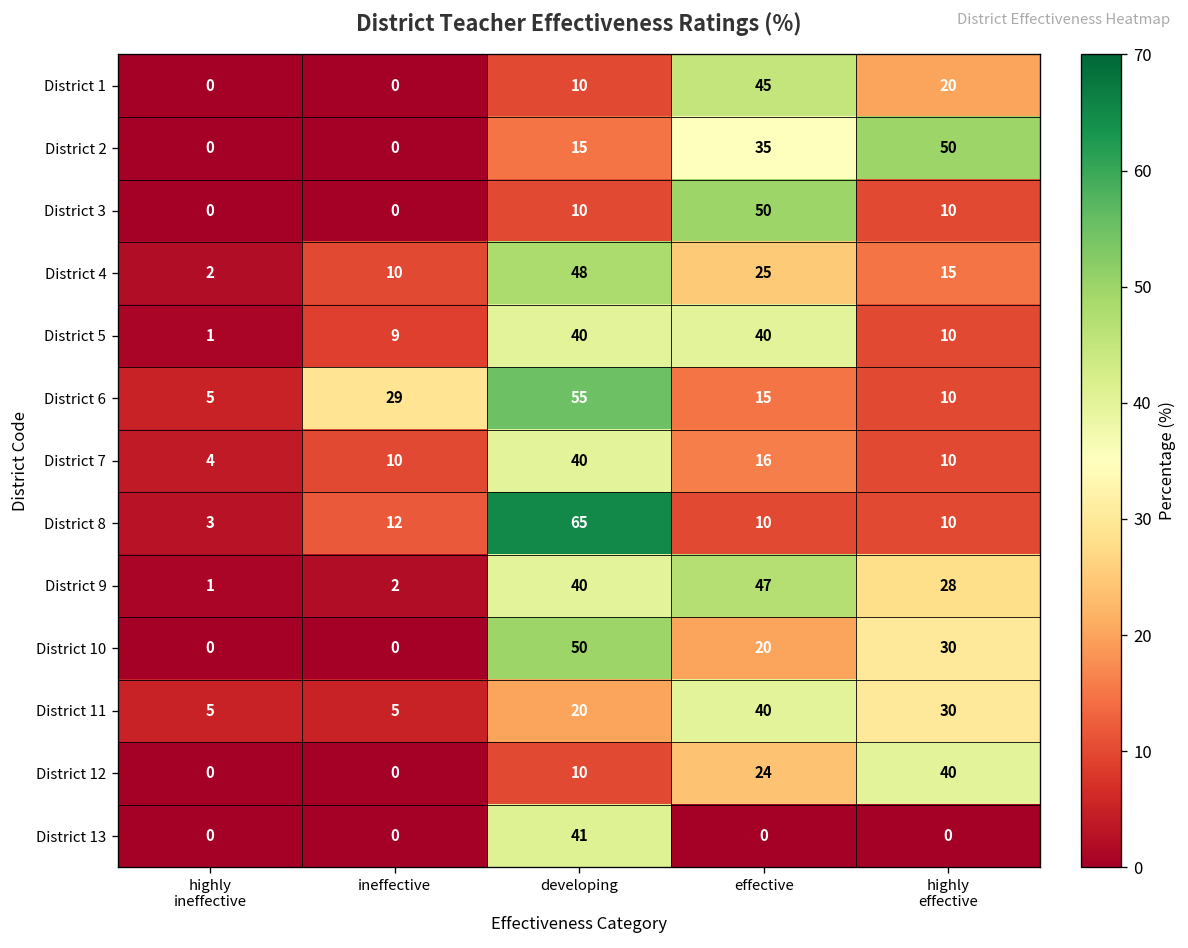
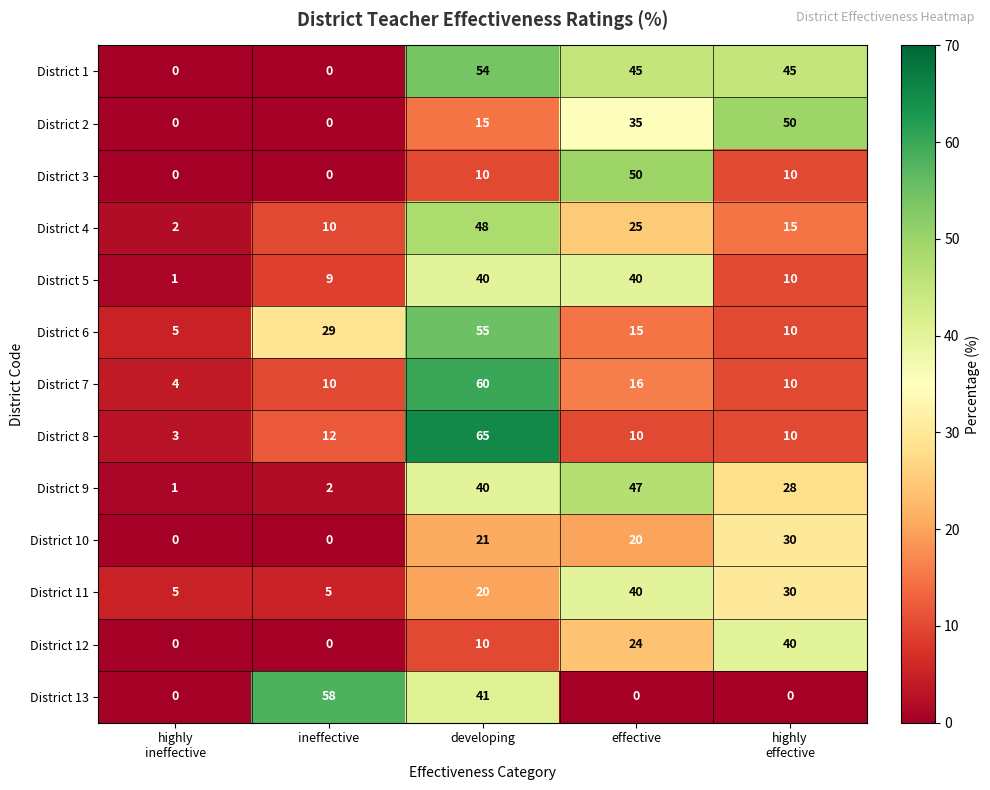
District 1, developing: 10 -> 54
District 1, highly effective: 20 -> 45
District 7, developing: 40 -> 60
District 10, developing: 50 -> 21
District 13, ineffective: 0 -> 58
